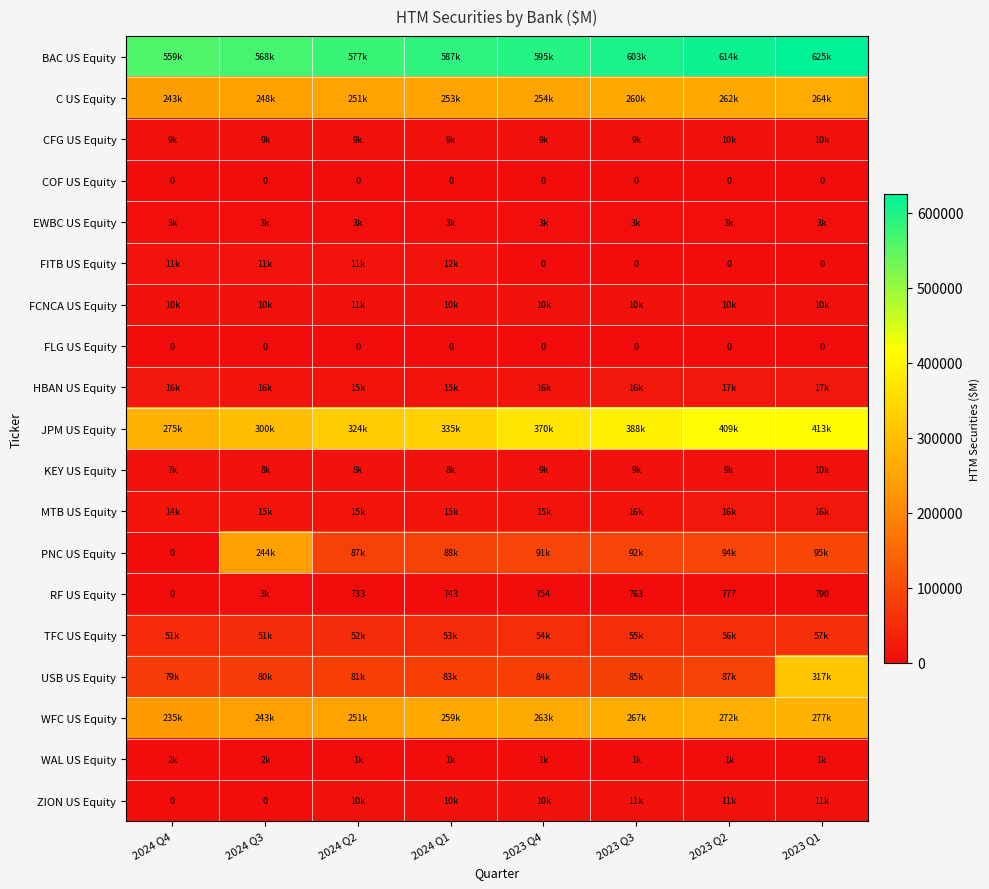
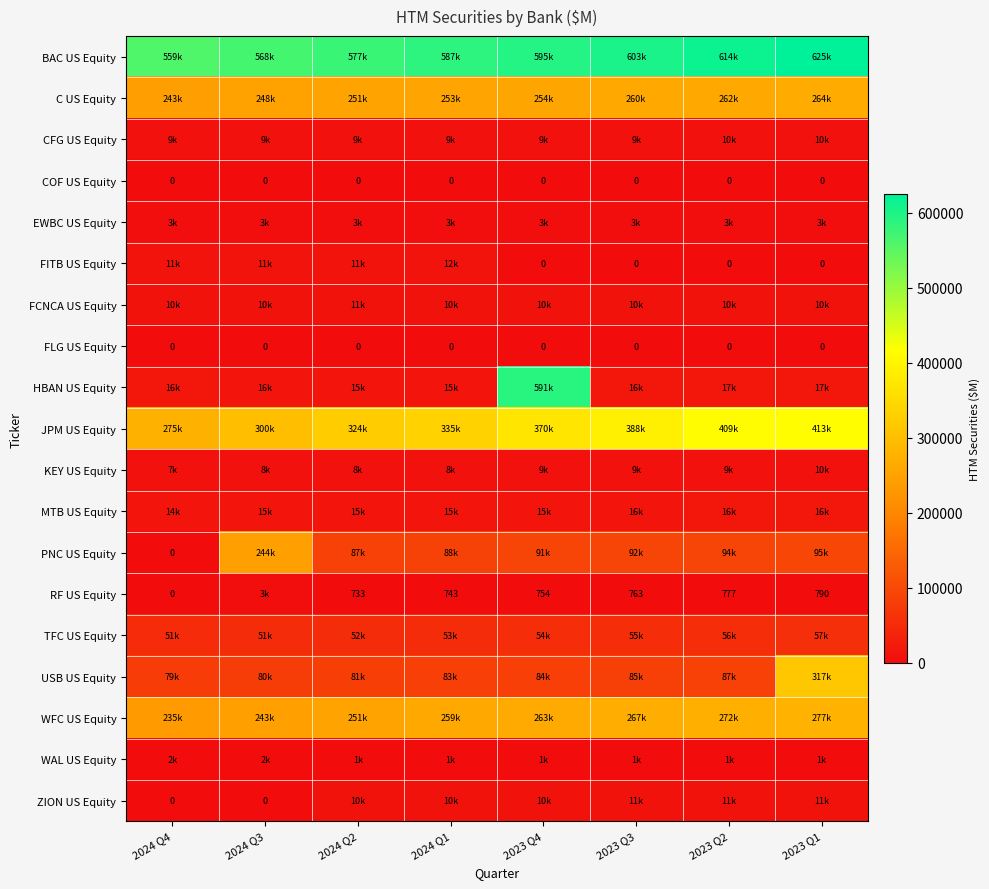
HBAN US Equity, 2023 Q4: 16k -> 591k
